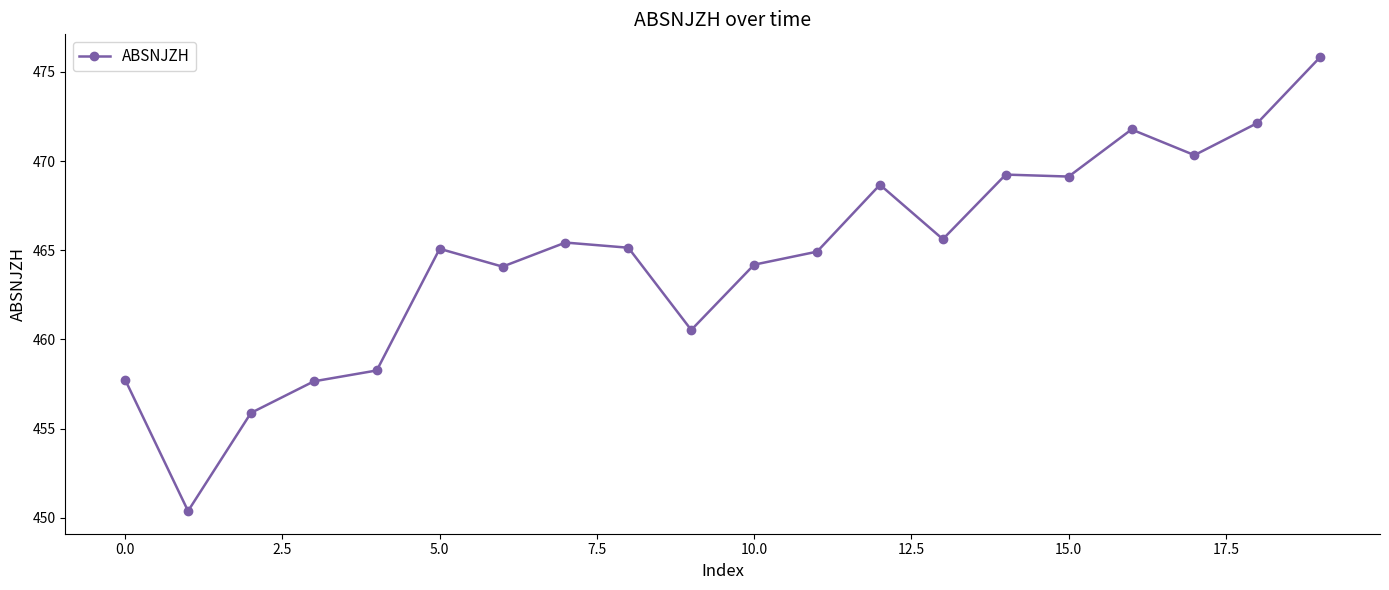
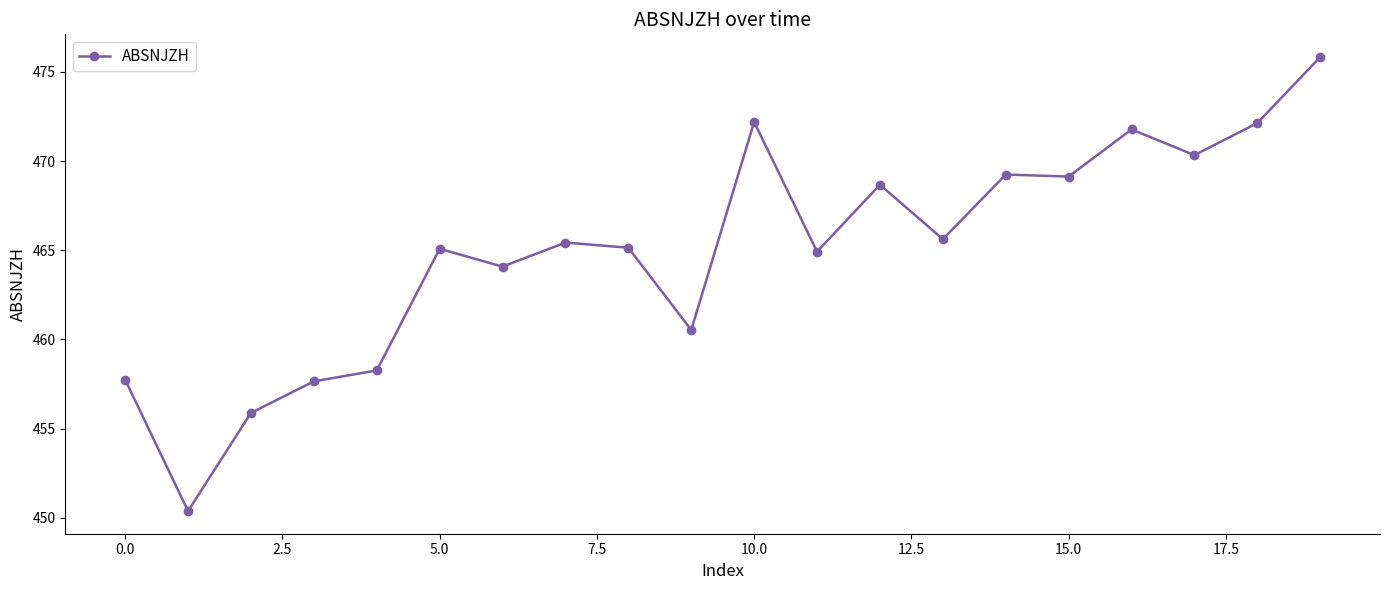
10.0: 464.2 -> 472.2
